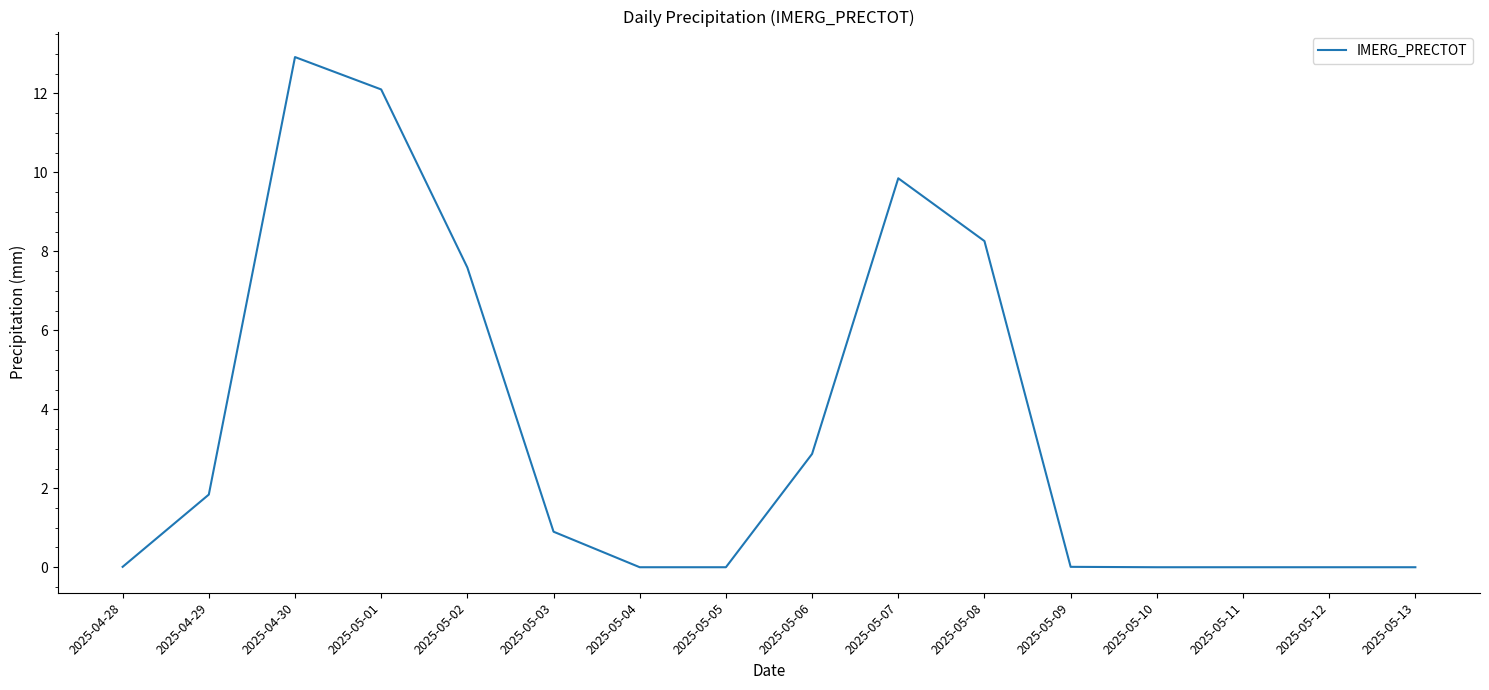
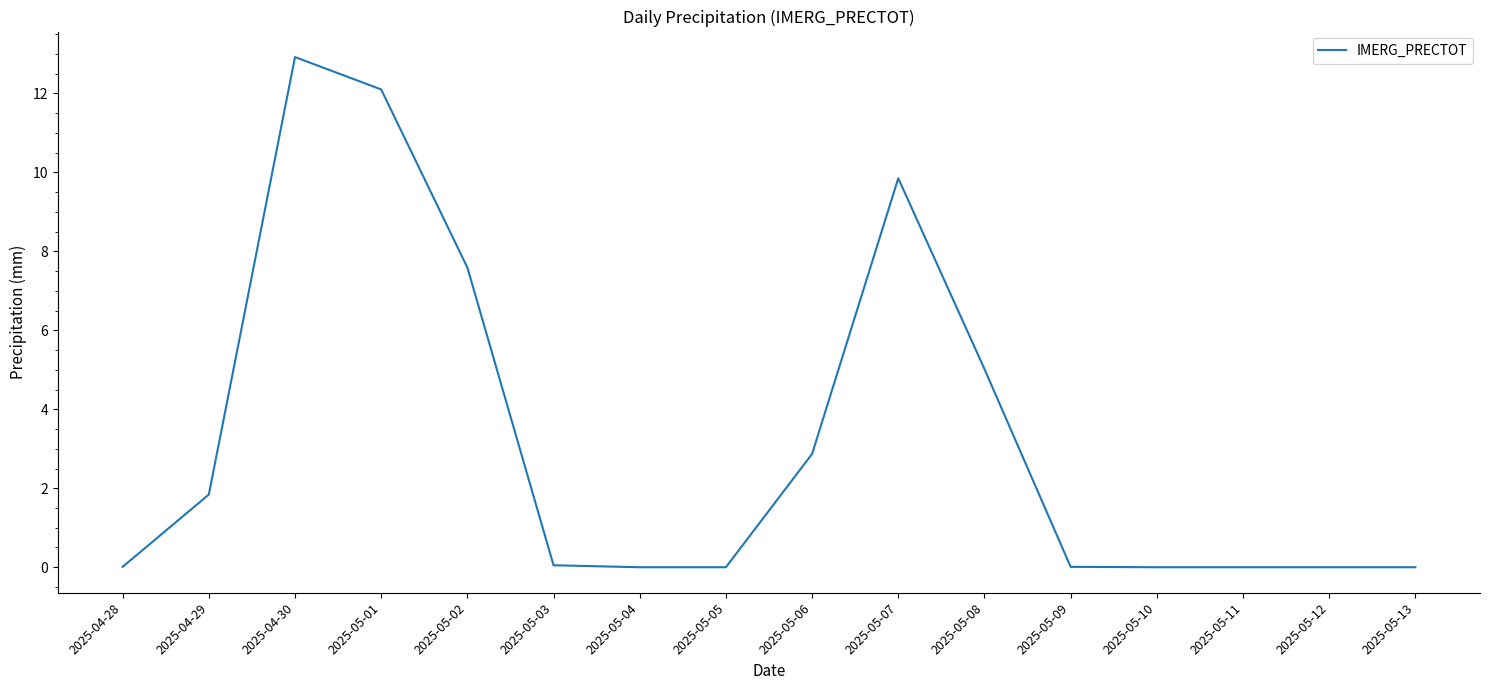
2025-05-03: 0.9 -> 0.1
2025-05-08: 8.3 -> 5.0
